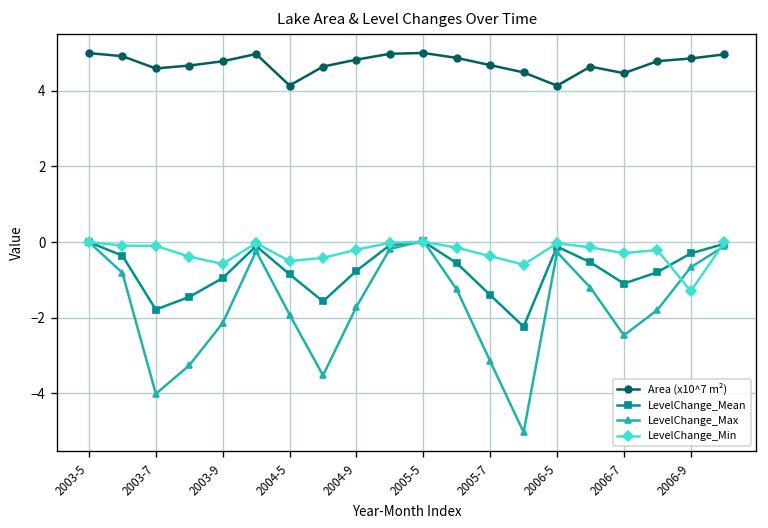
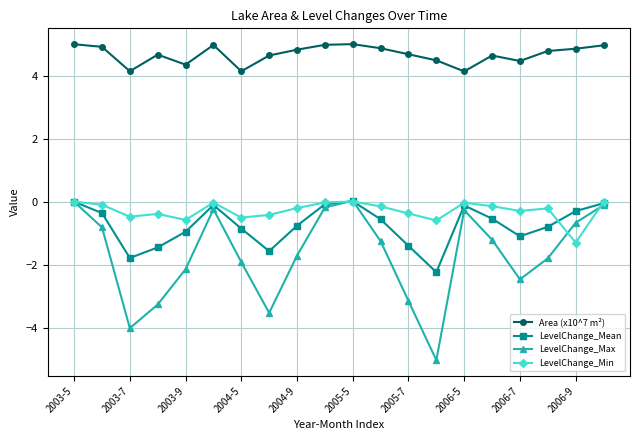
Area (x10^7 m²), 2003-7: 4.6 -> 4.1
LevelChange_Min, 2003-7: -0.1 -> -0.5
Area (x10^7 m²), 2003-9: 4.8 -> 4.4
